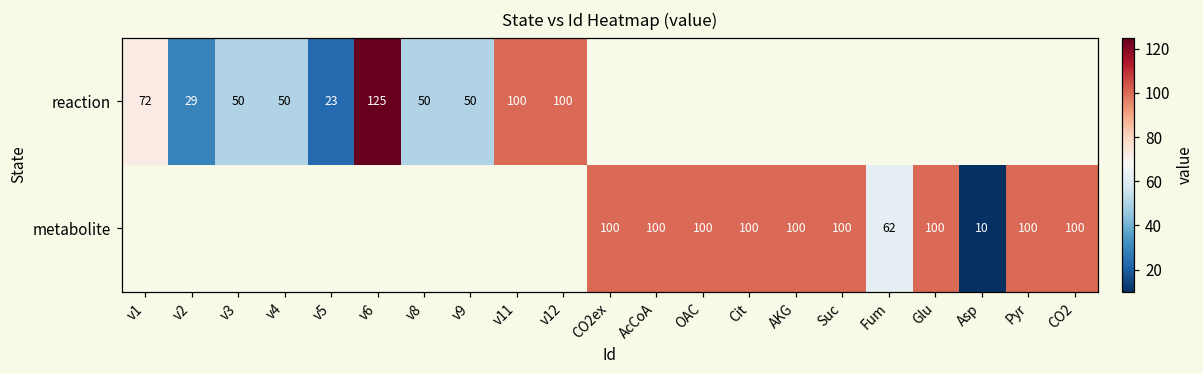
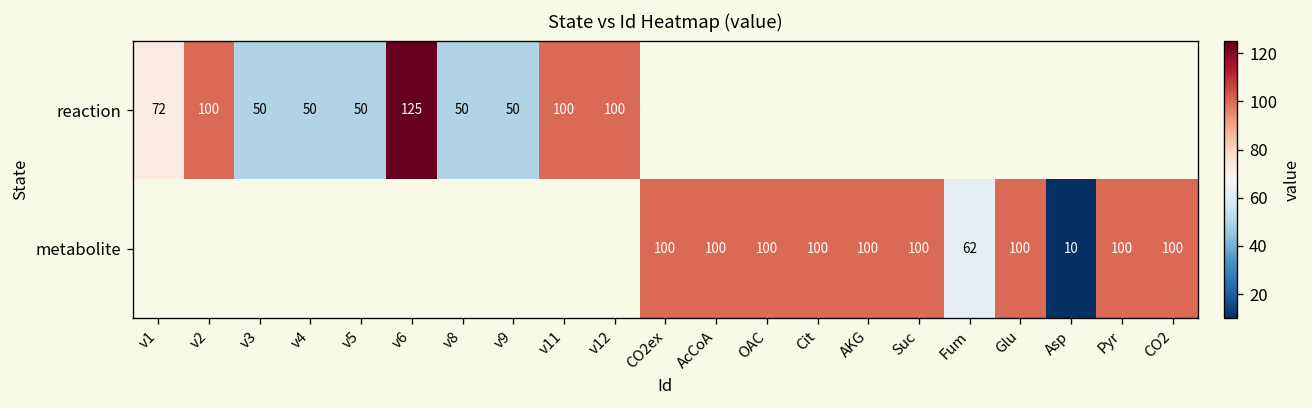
reaction, v2: 29 -> 100
reaction, v5: 23 -> 50
